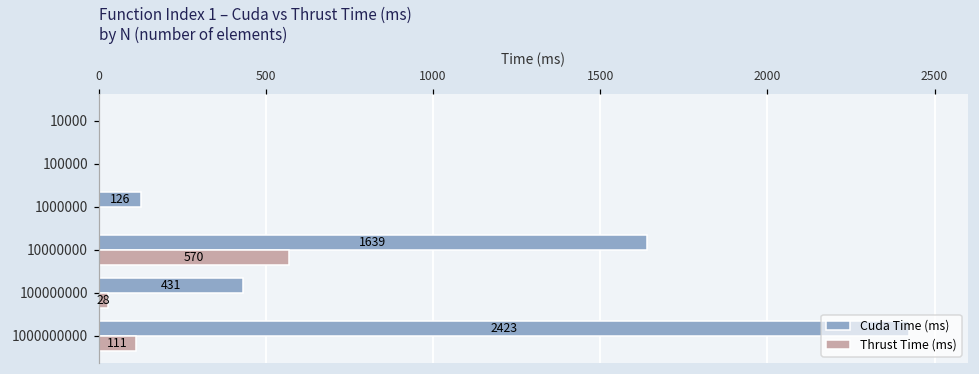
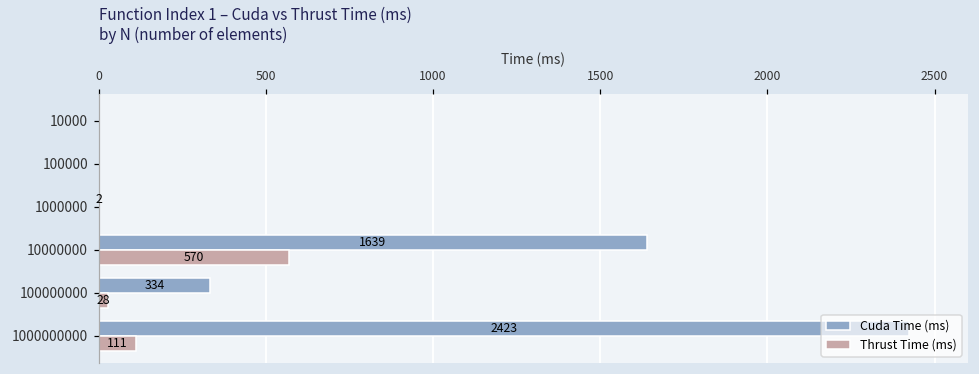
Cuda Time (ms), 1000000: 126 -> 2
Cuda Time (ms), 100000000: 431 -> 334
